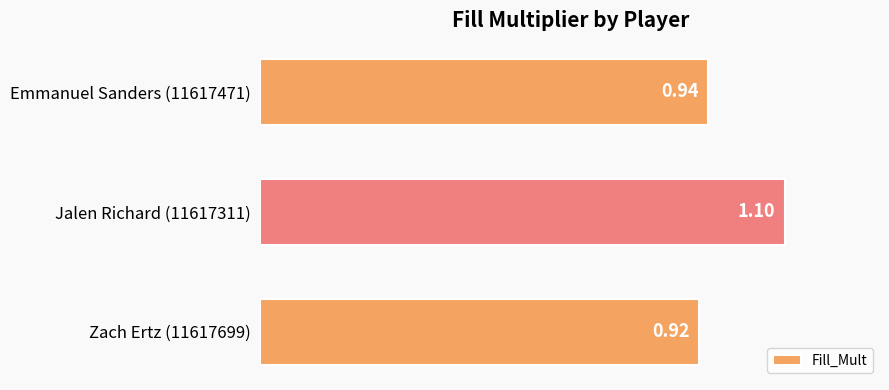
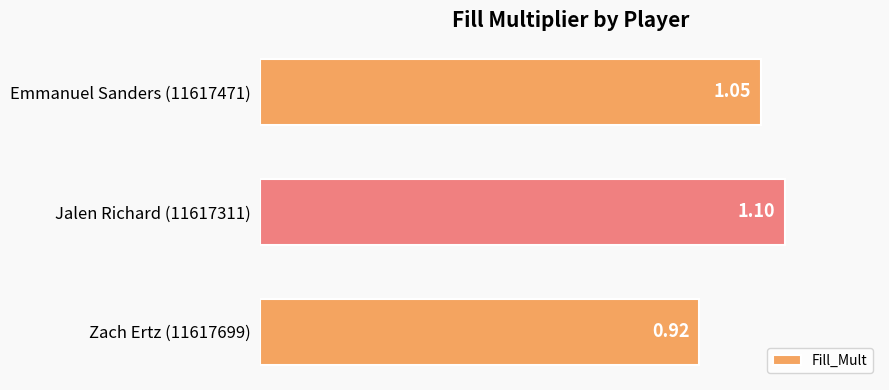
Emmanuel Sanders (11617471): 0.94 -> 1.05
